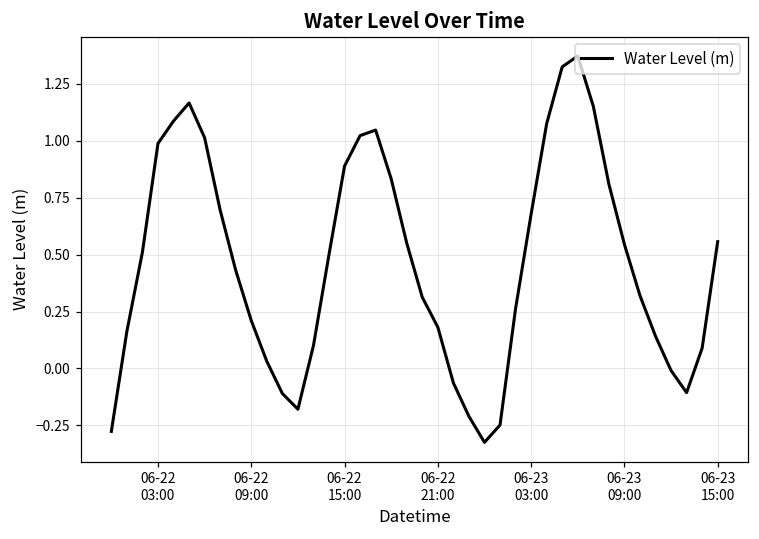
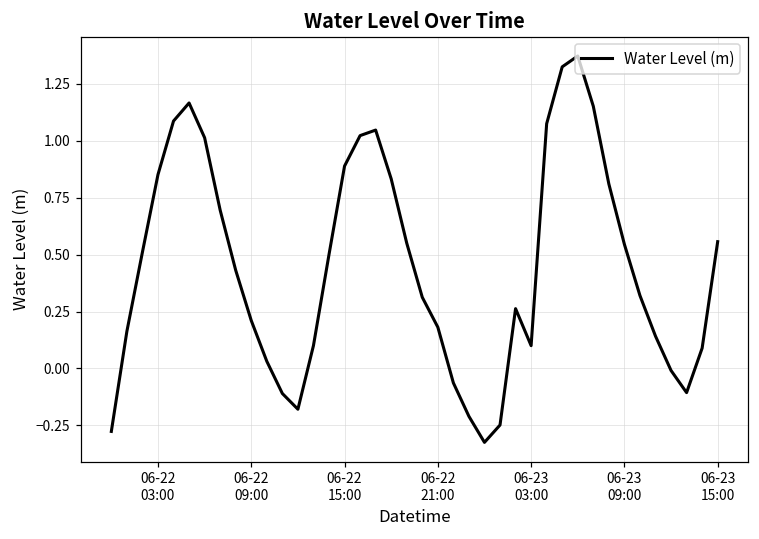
06-22 03:00: 0.99 -> 0.85
06-23 03:00: 0.68 -> 0.10
